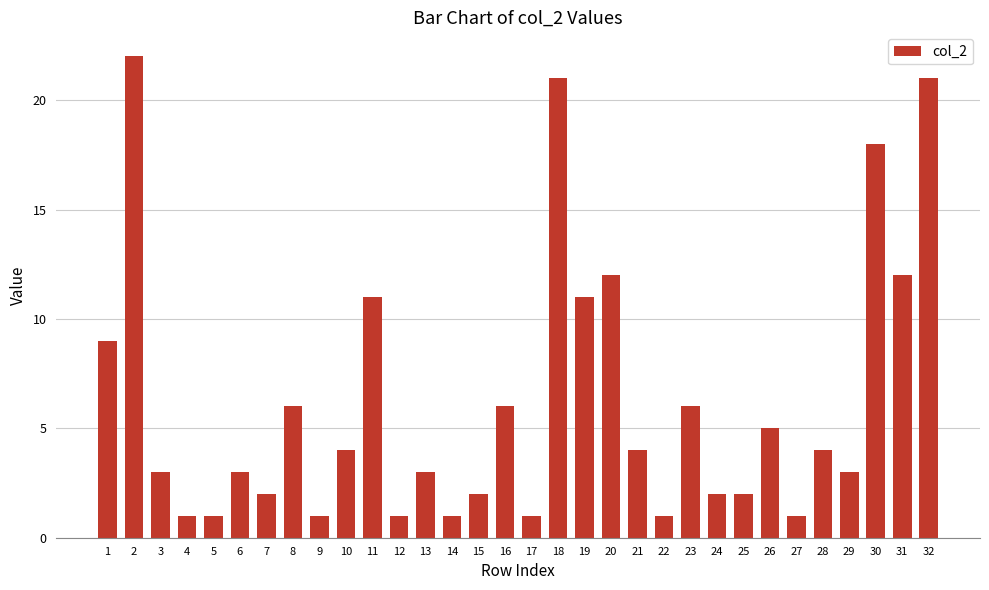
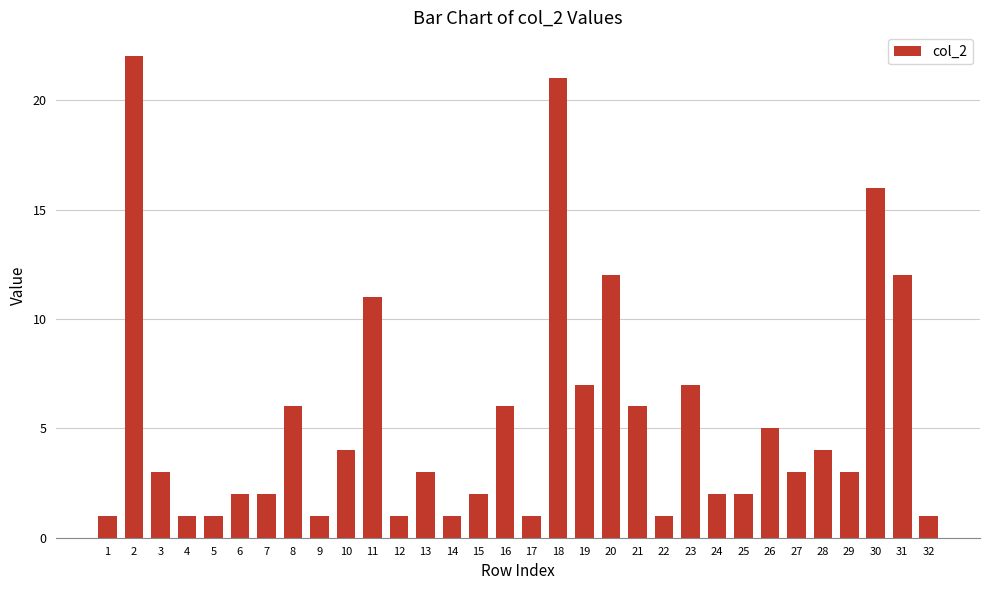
1: 9 -> 1
6: 3 -> 2
19: 11 -> 7
21: 4 -> 6
23: 6 -> 7
27: 1 -> 3
30: 18 -> 16
32: 21 -> 1
